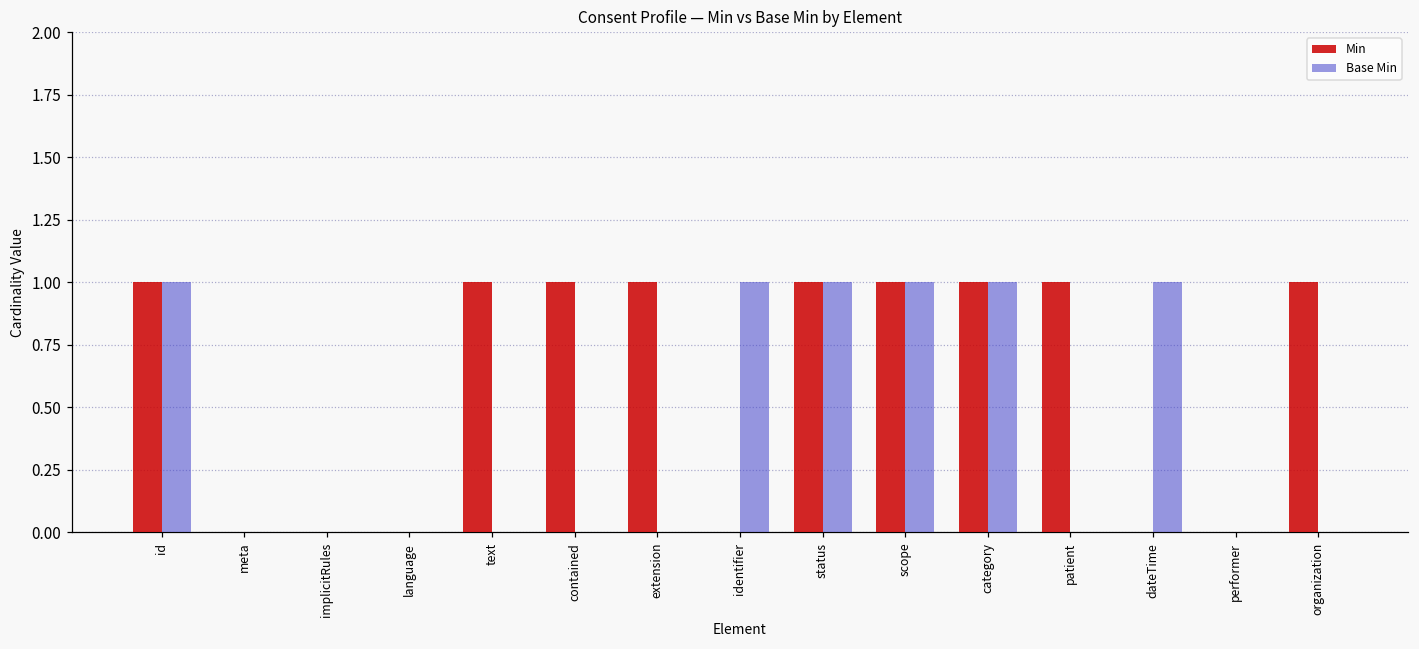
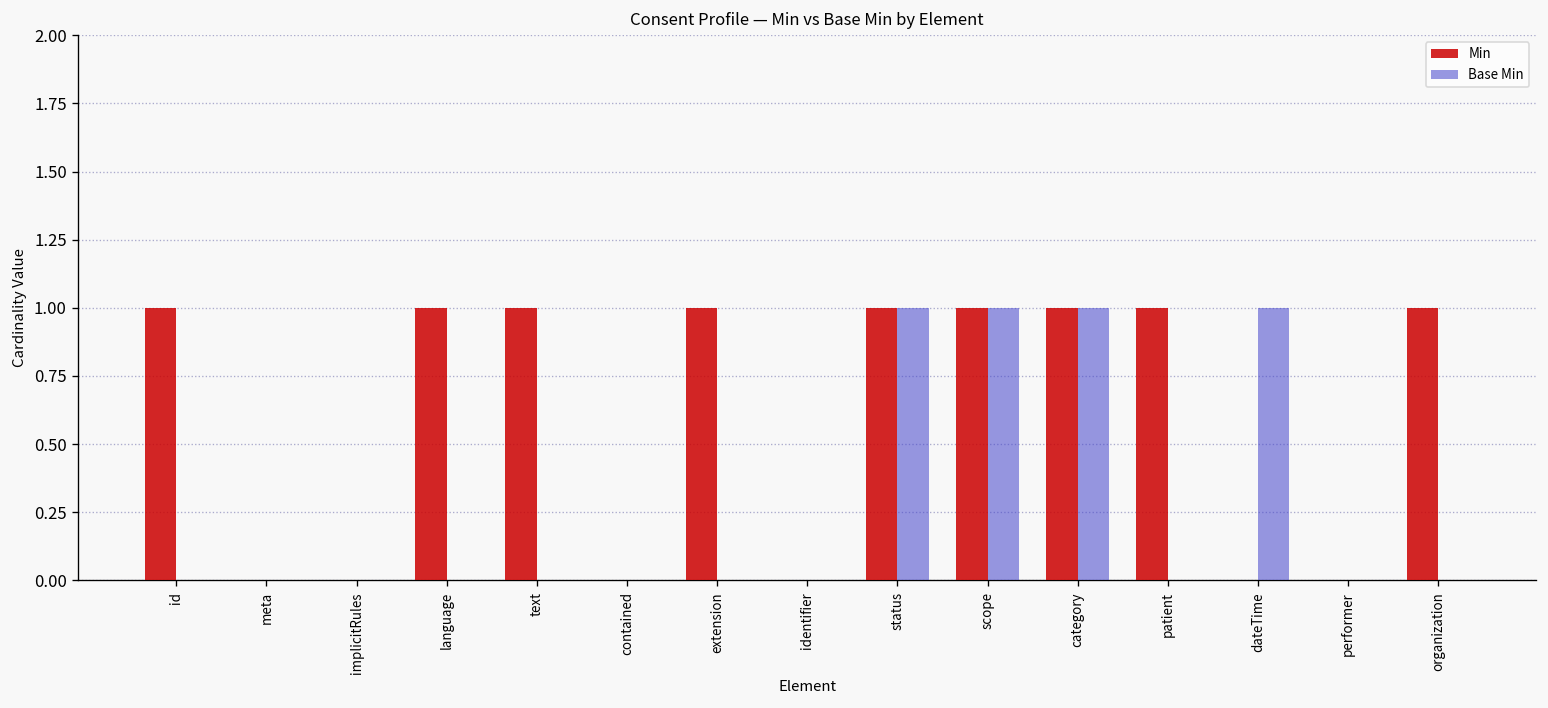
Base Min, id: 1 -> 0
Min, language: 0 -> 1
Min, contained: 1 -> 0
Base Min, identifier: 1 -> 0
